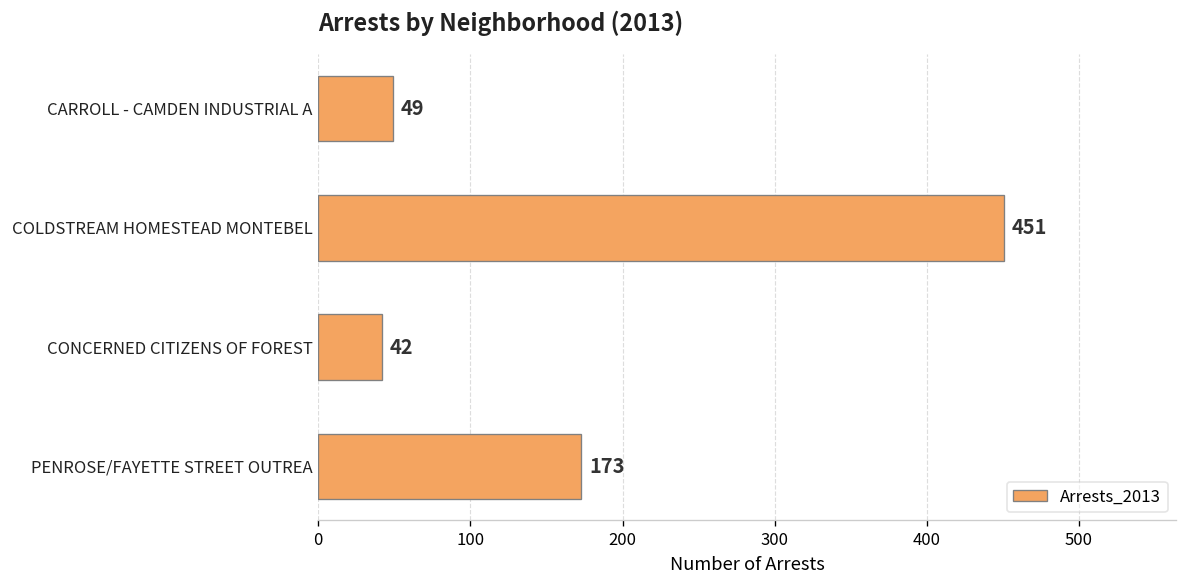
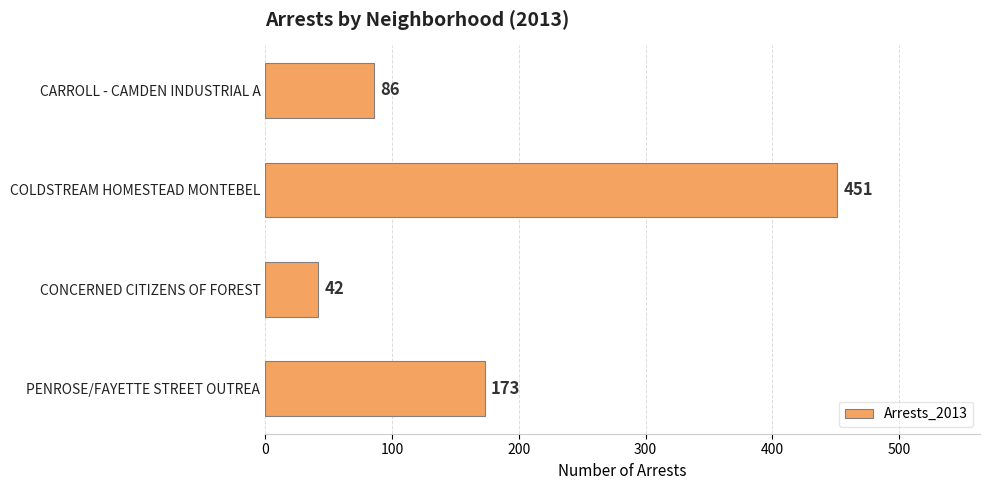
CARROLL - CAMDEN INDUSTRIAL A: 49 -> 86
